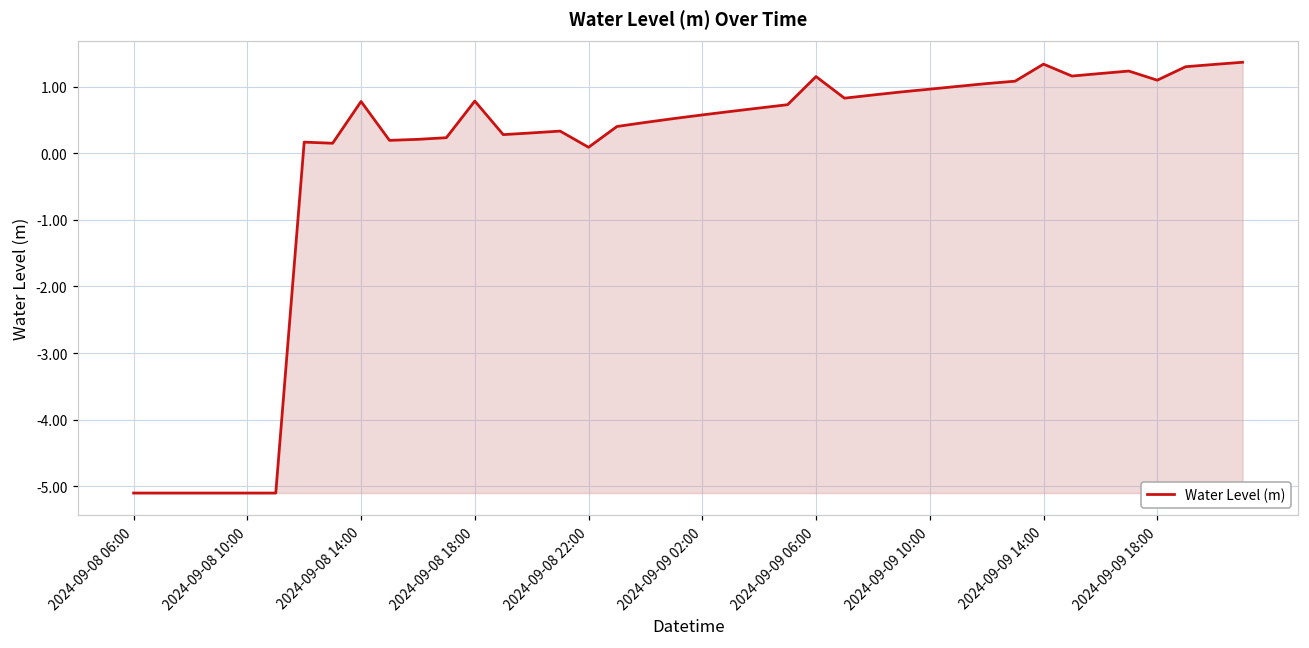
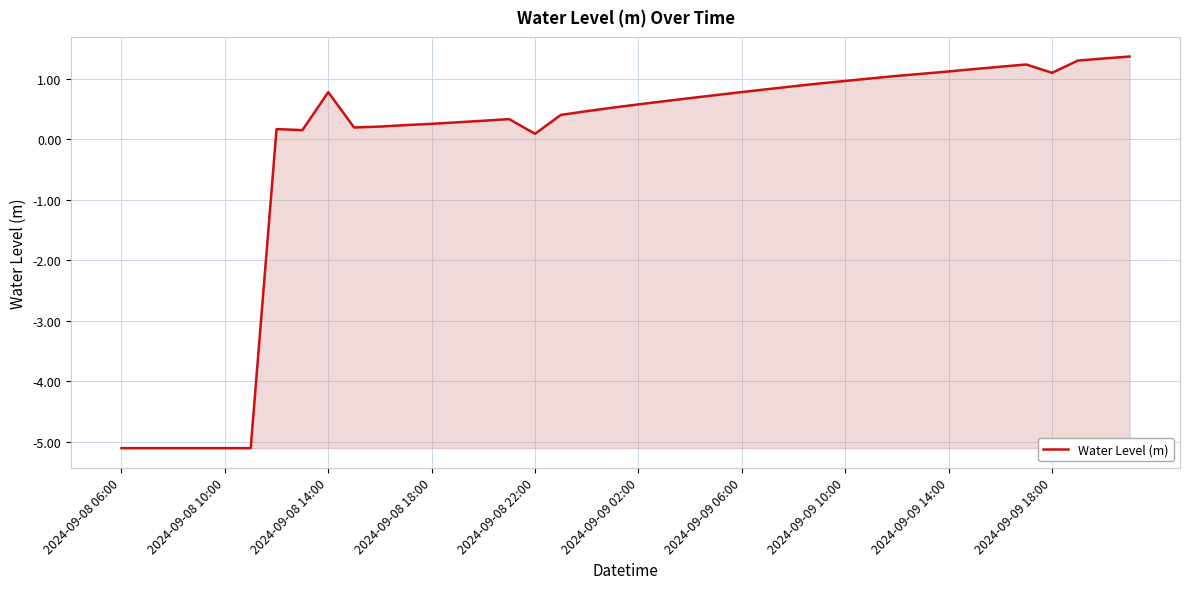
2024-09-08 18:00: 0.8 -> 0.3
2024-09-09 06:00: 1.2 -> 0.8
2024-09-09 14:00: 1.3 -> 1.1
